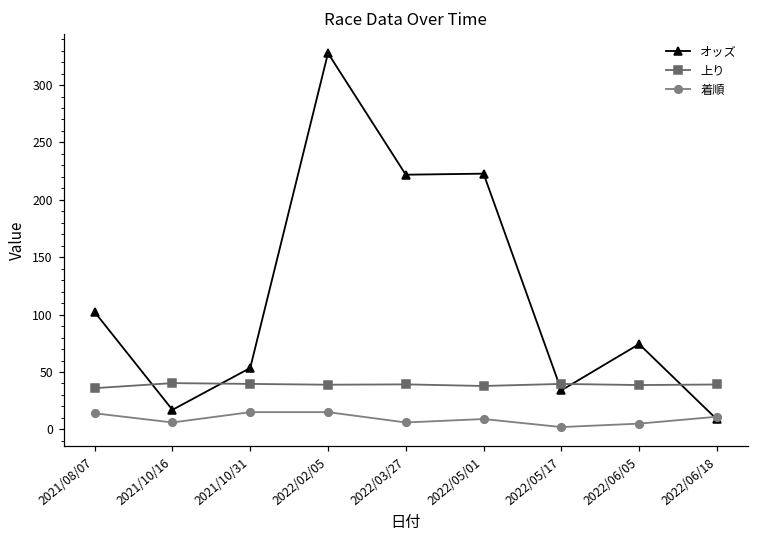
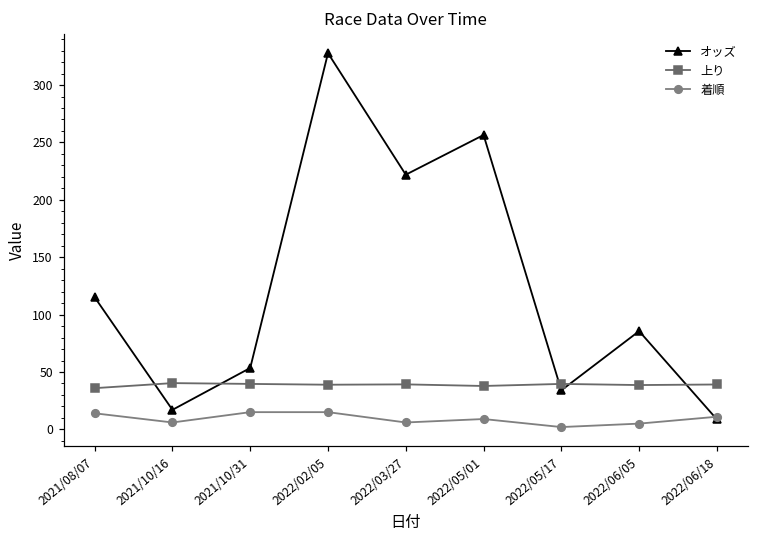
オッズ, 2021/08/07: 102 -> 115
オッズ, 2022/05/01: 223 -> 257
オッズ, 2022/06/05: 74 -> 86
